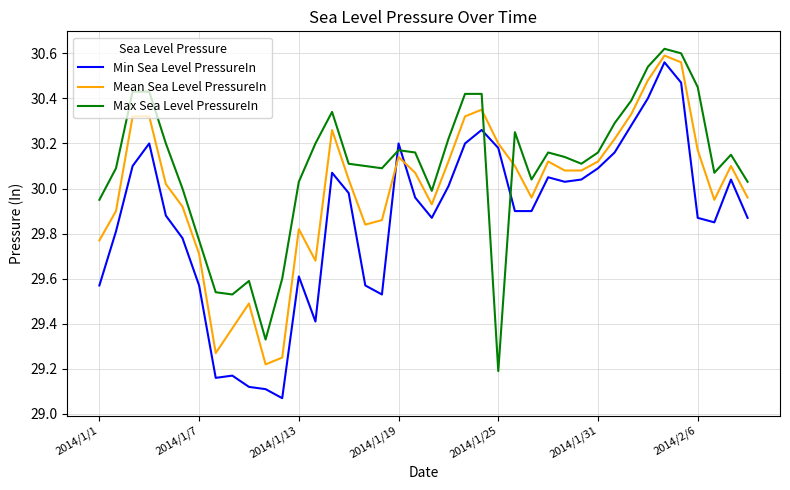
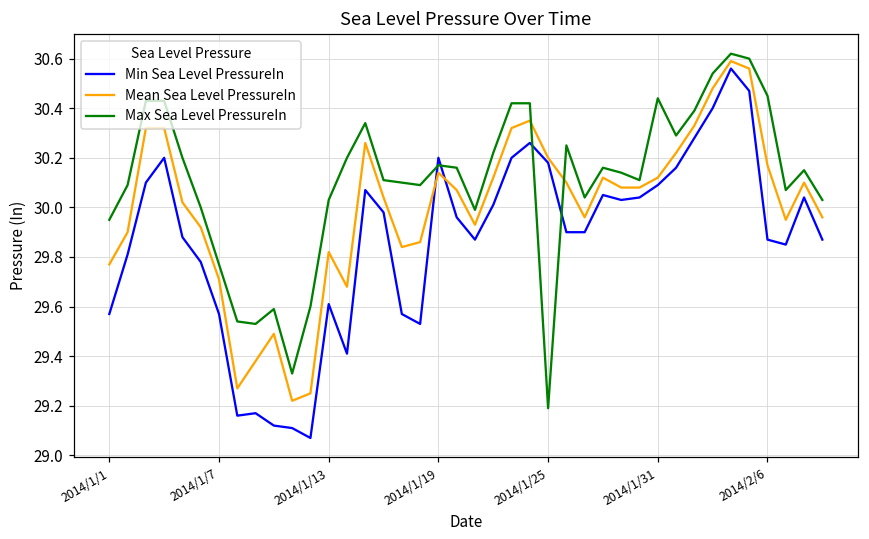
Max Sea Level PressureIn, 2014/1/31: 30.16 -> 30.44
